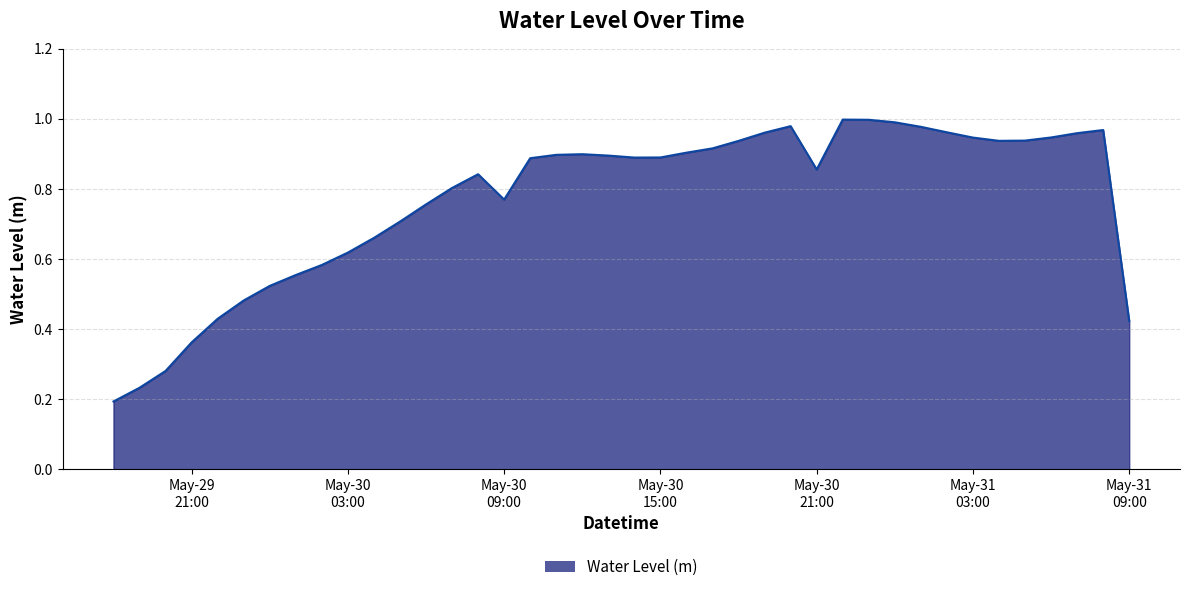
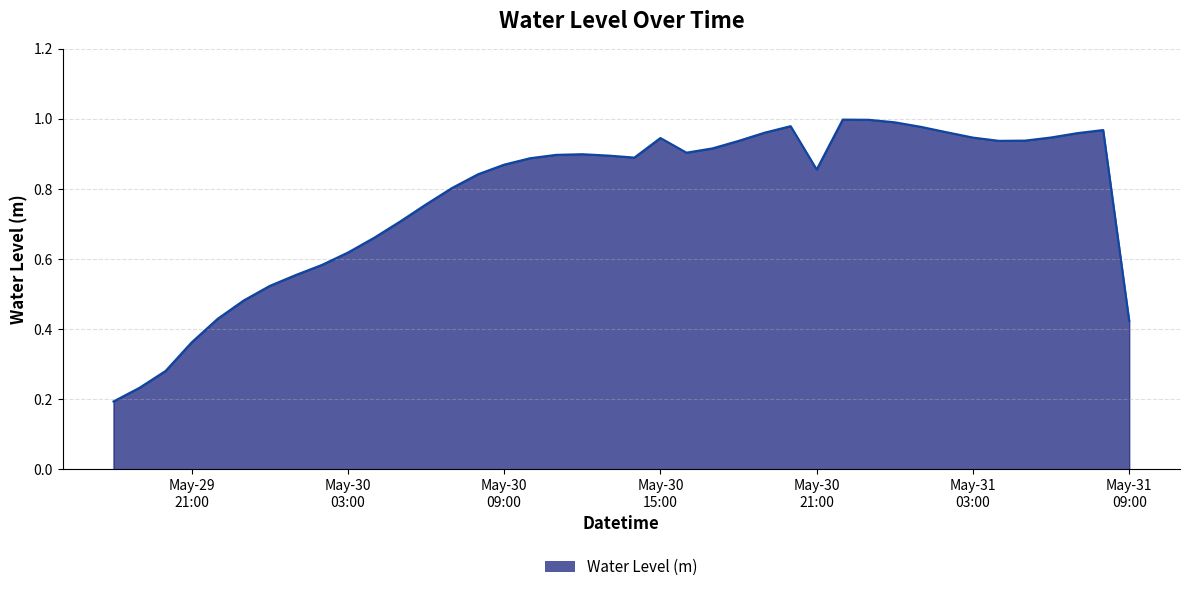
May-30 09:00: 0.77 -> 0.87
May-30 15:00: 0.89 -> 0.94
